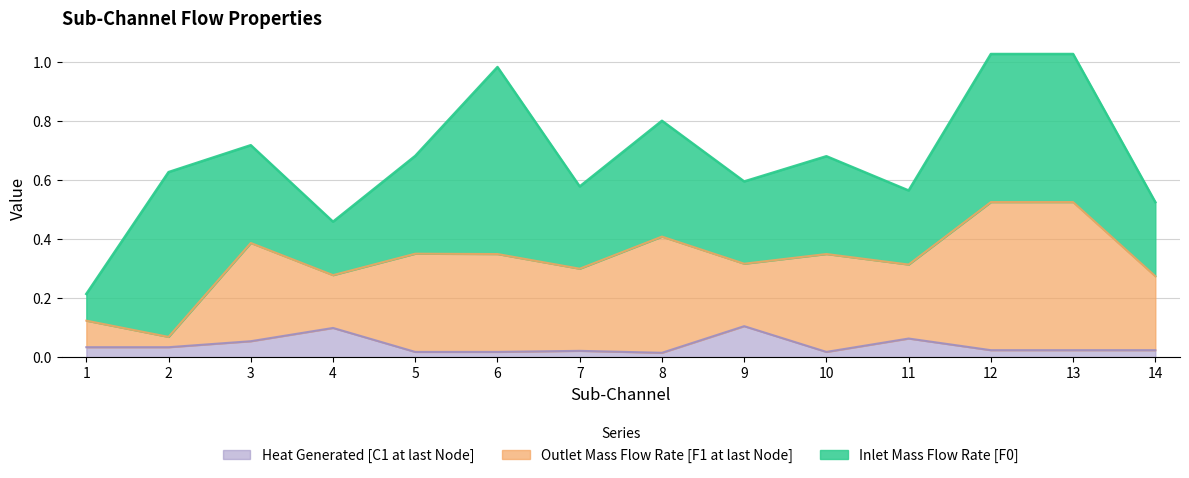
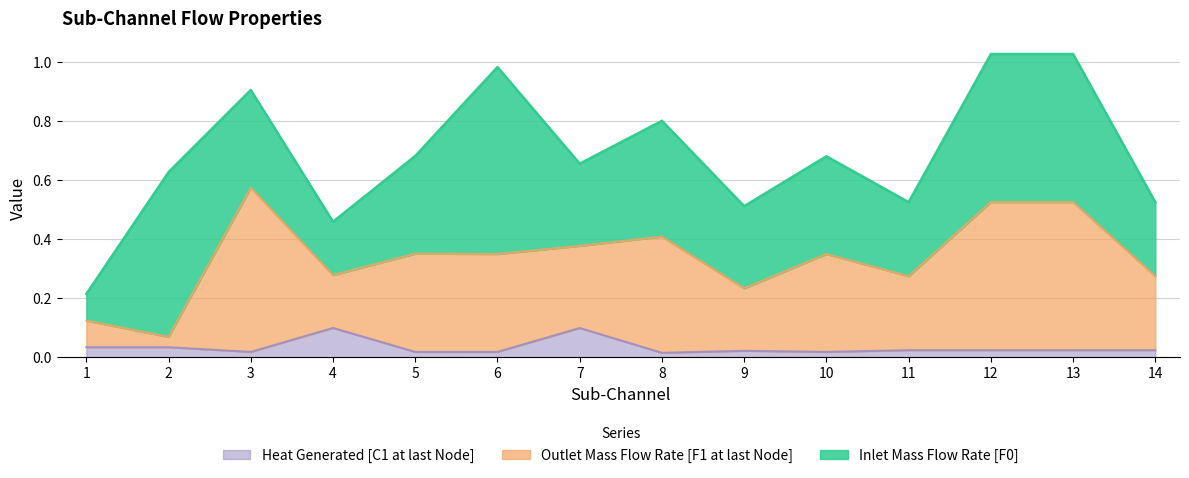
Heat Generated [C1 at last Node], 3: 0.06 -> 0.02
Outlet Mass Flow Rate [F1 at last Node], 3: 0.33 -> 0.56
Heat Generated [C1 at last Node], 7: 0.02 -> 0.10
Heat Generated [C1 at last Node], 9: 0.11 -> 0.02
Heat Generated [C1 at last Node], 11: 0.06 -> 0.02
